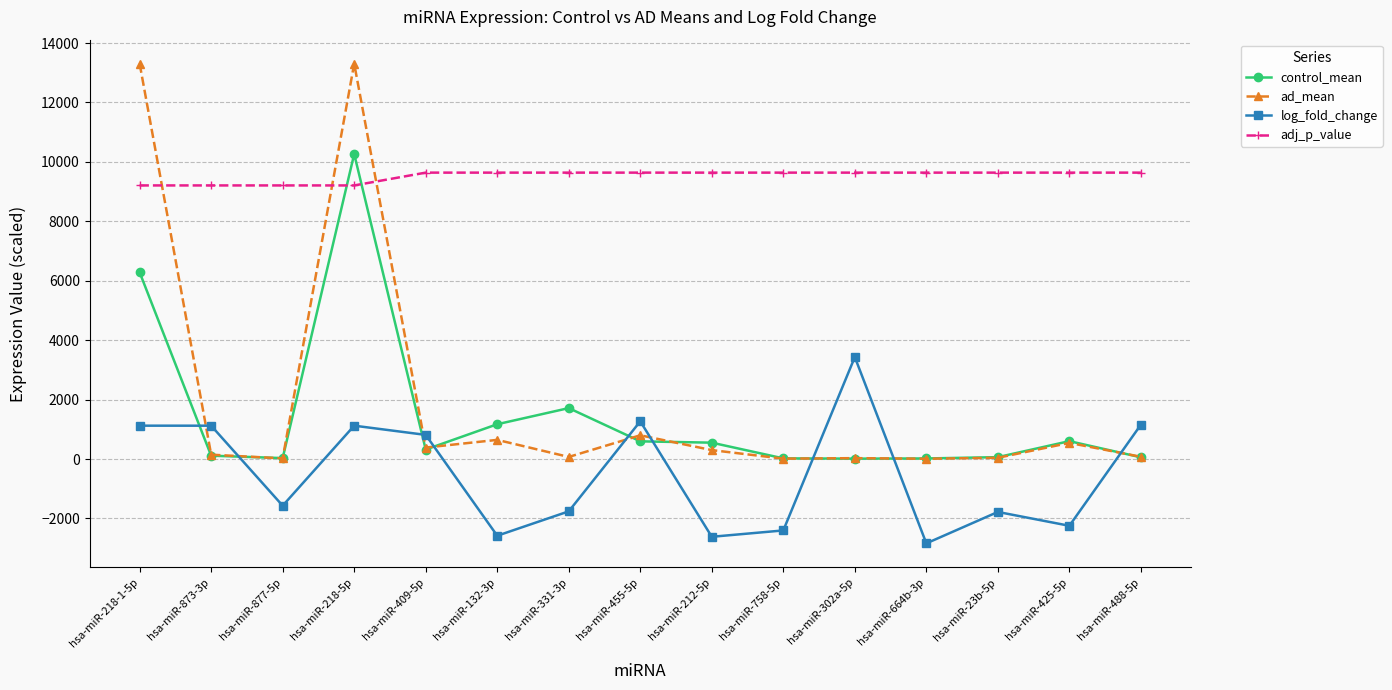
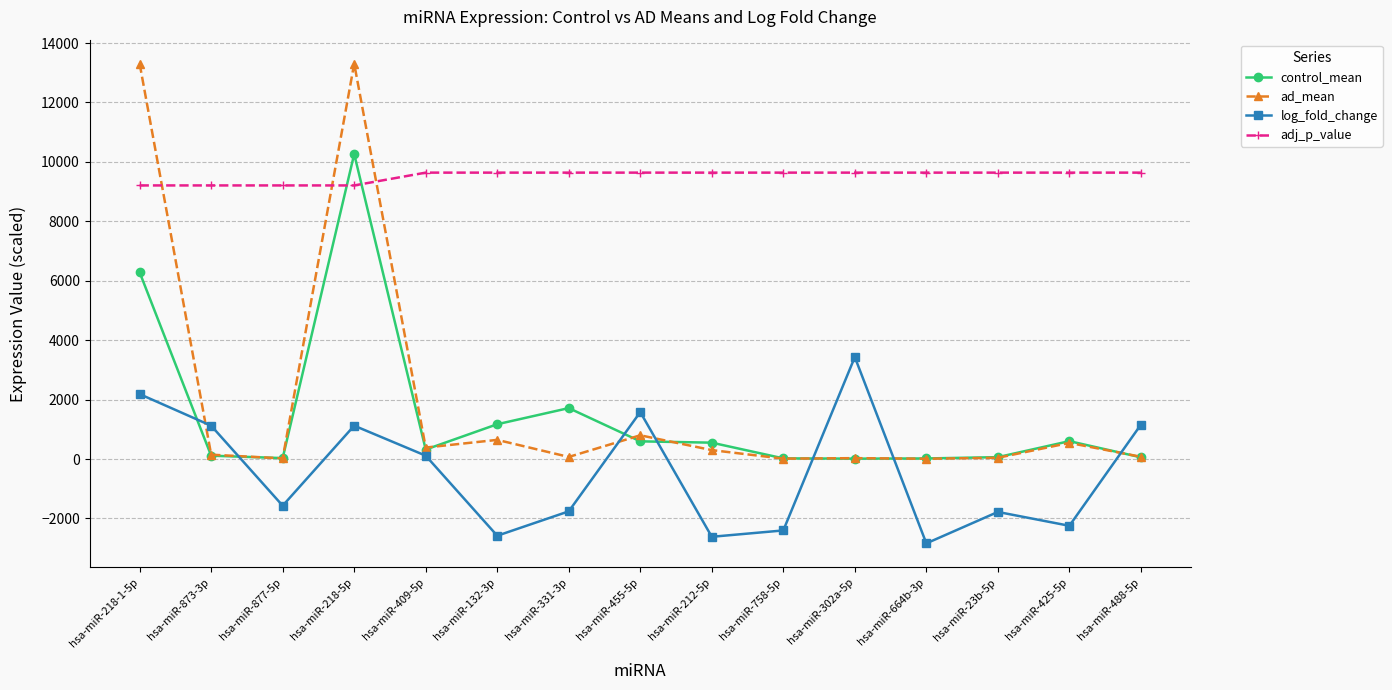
log_fold_change, hsa-miR-218-1-5p: 1100 -> 2200
log_fold_change, hsa-miR-409-5p: 800 -> 100
log_fold_change, hsa-miR-455-5p: 1300 -> 1600
